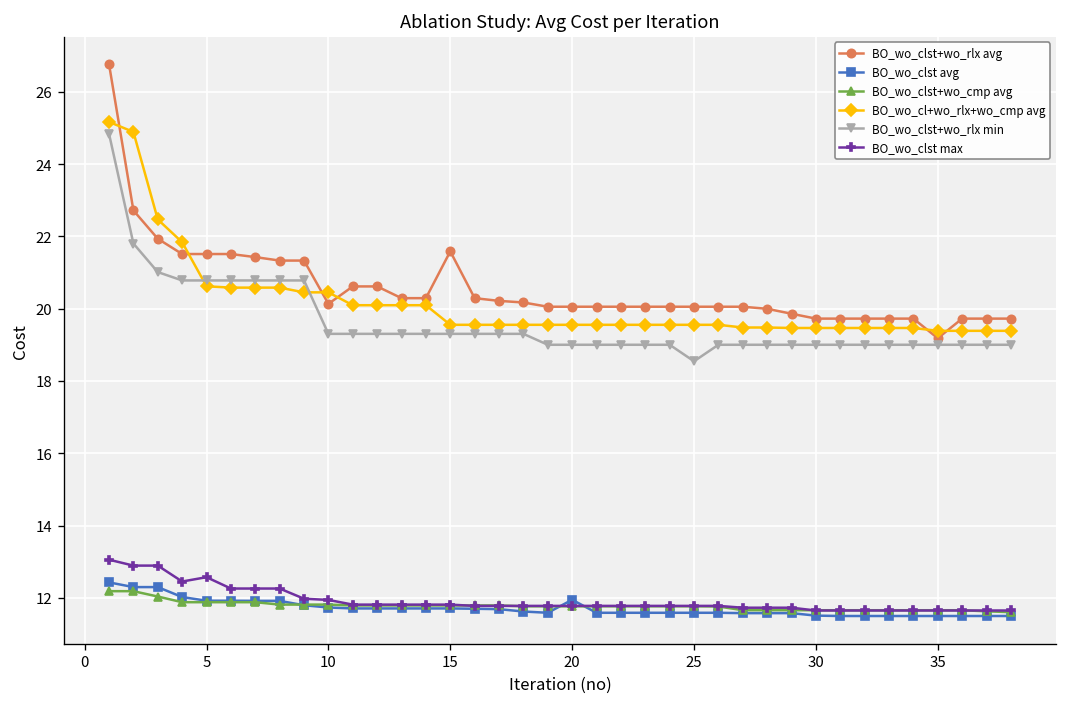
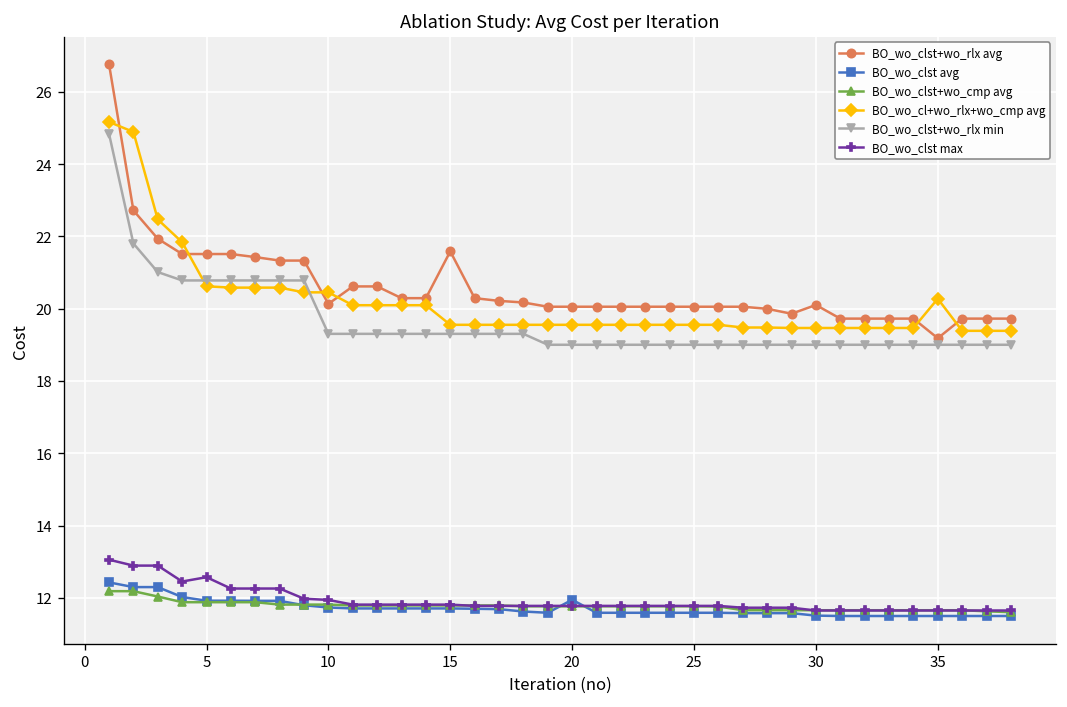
BO_wo_clst+wo_rlx min, 25: 18.5 -> 19.0
BO_wo_clst+wo_rlx avg, 30: 19.7 -> 20.1
BO_wo_cl+wo_rlx+wo_cmp avg, 35: 19.4 -> 20.3
